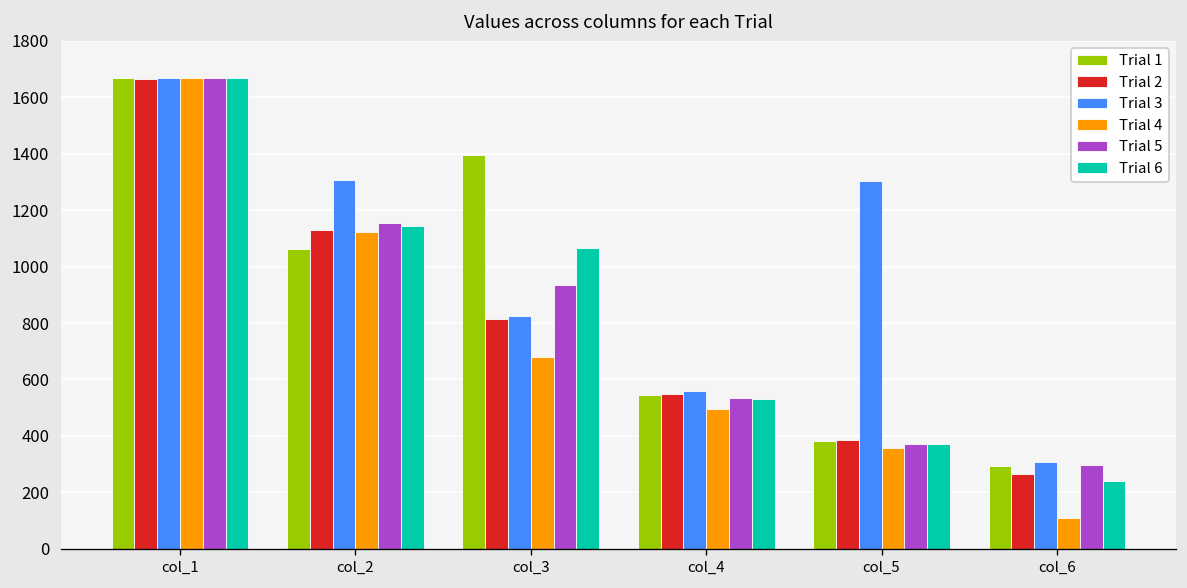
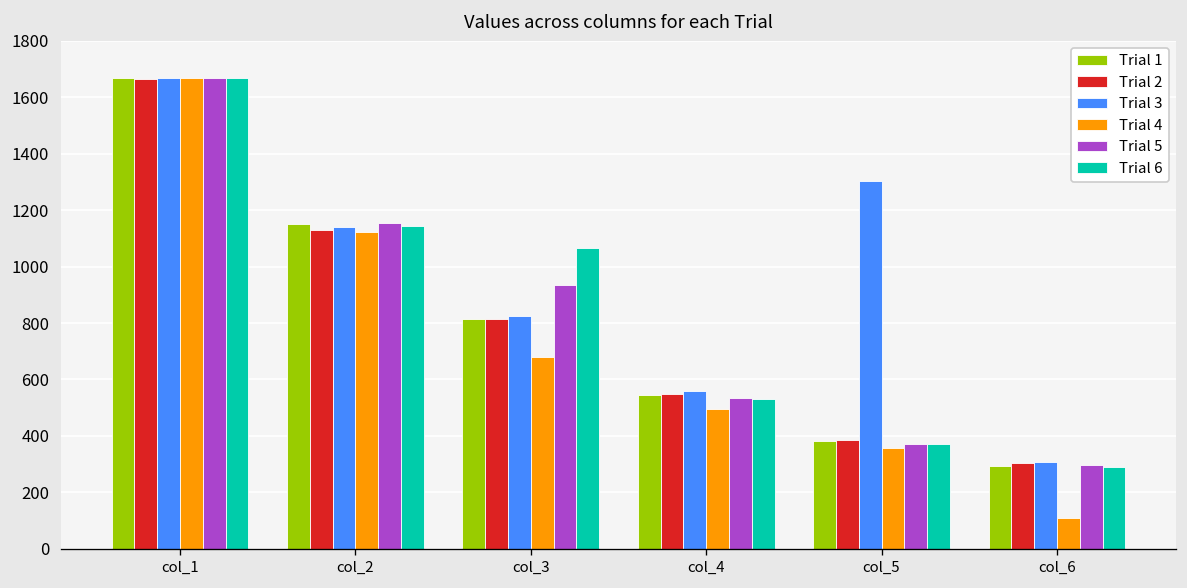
Trial 1, col_2: 1060 -> 1150
Trial 3, col_2: 1310 -> 1140
Trial 1, col_3: 1400 -> 810
Trial 2, col_6: 270 -> 300
Trial 6, col_6: 240 -> 290
